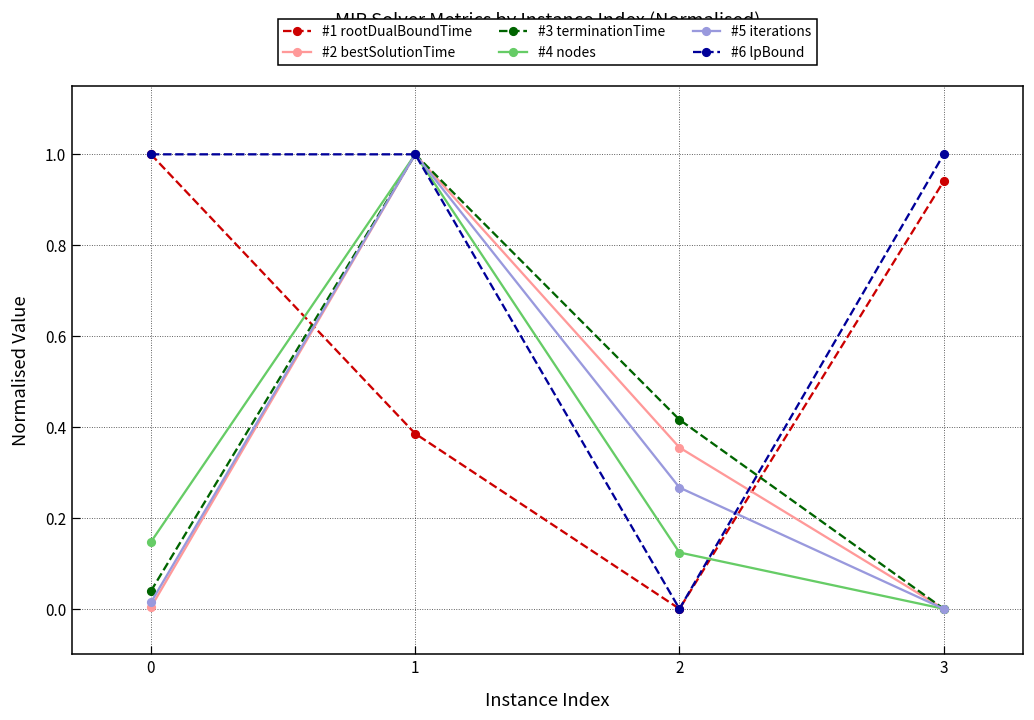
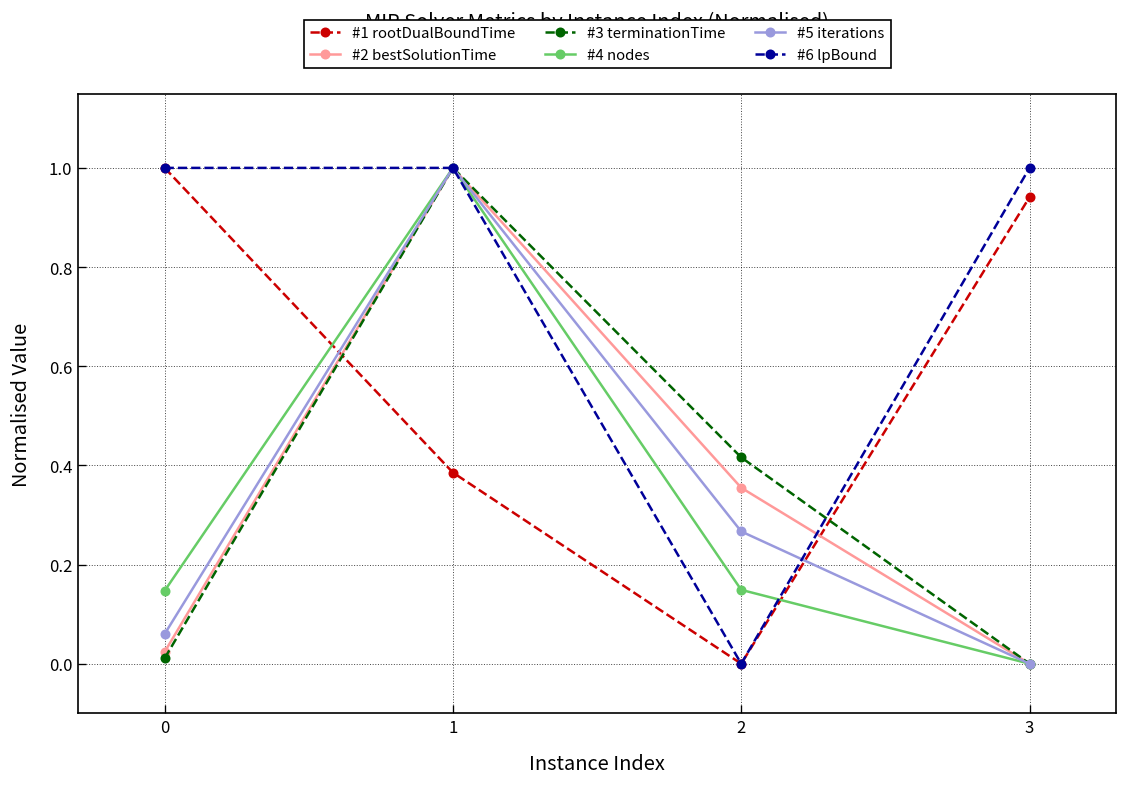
#2 bestSolutionTime, 0: 0.00 -> 0.02
#3 terminationTime, 0: 0.04 -> 0.01
#5 iterations, 0: 0.01 -> 0.06
#4 nodes, 2: 0.12 -> 0.15
